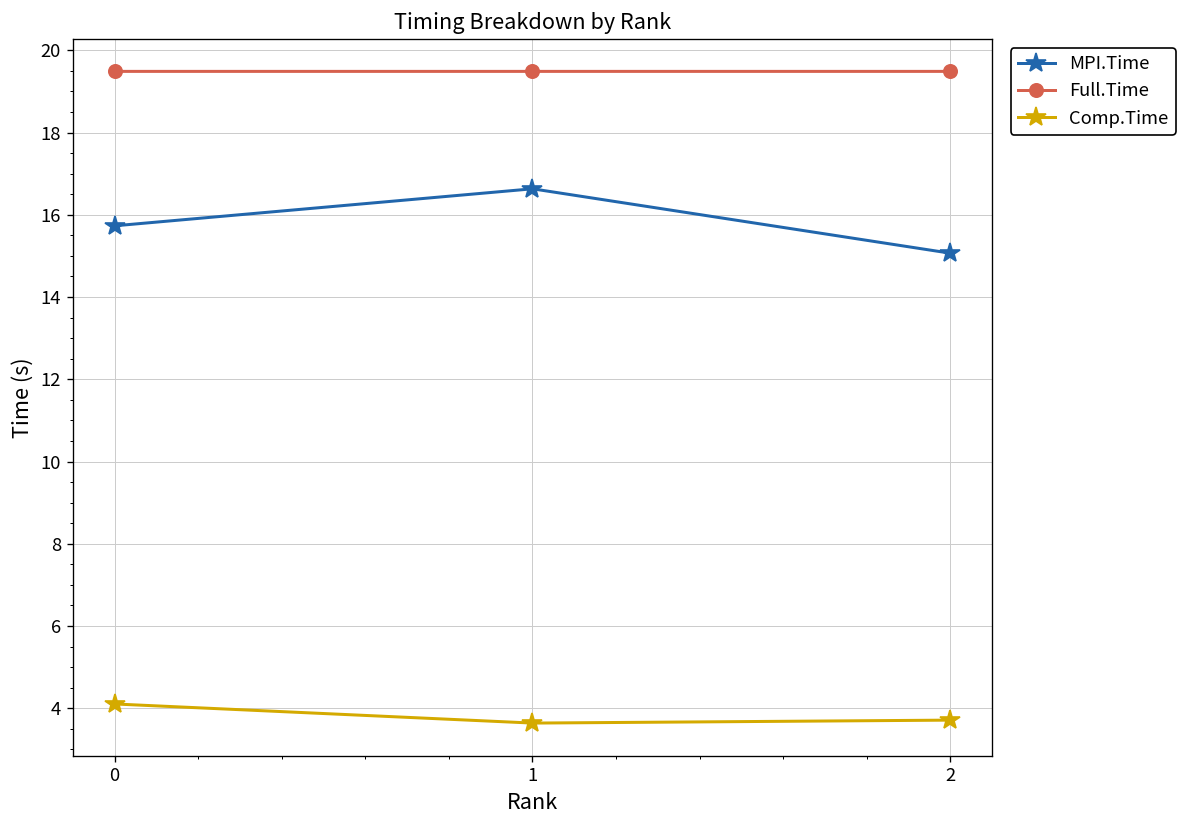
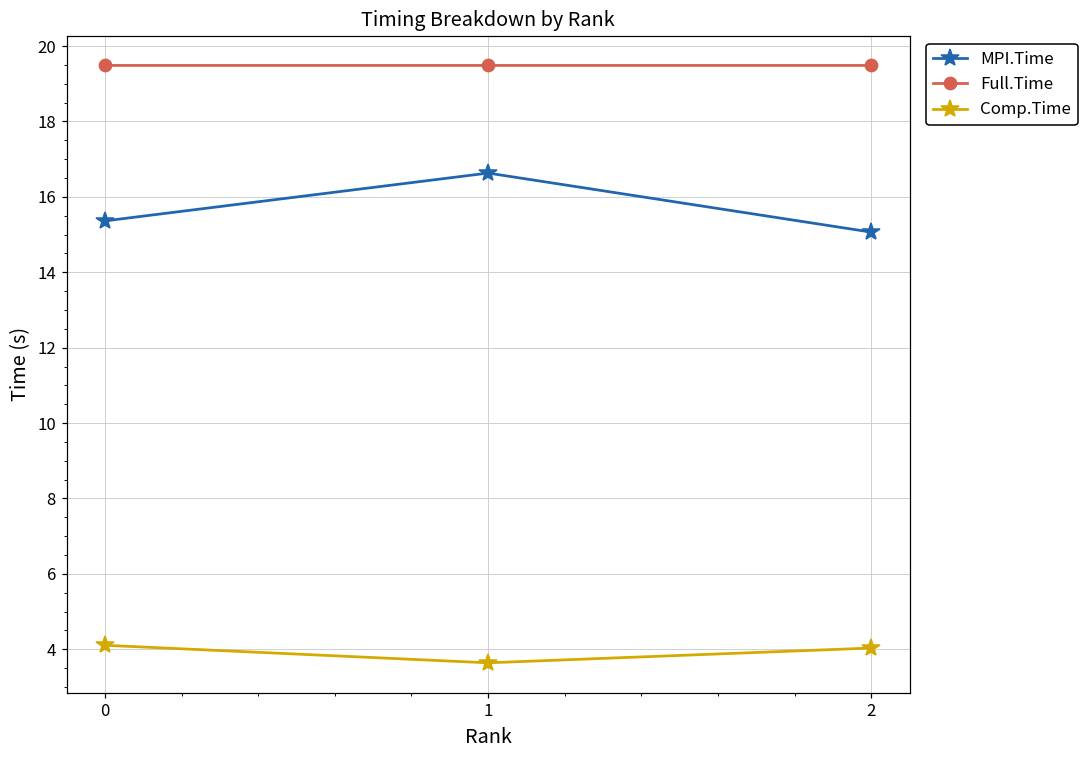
MPI.Time, 0: 15.7 -> 15.4
Comp.Time, 2: 3.7 -> 4.0
